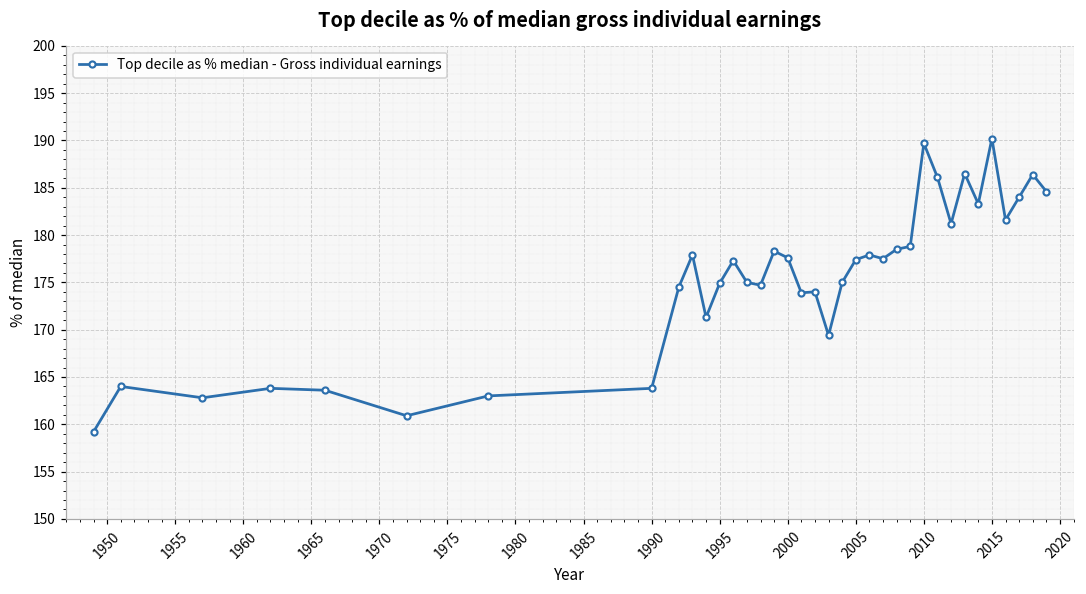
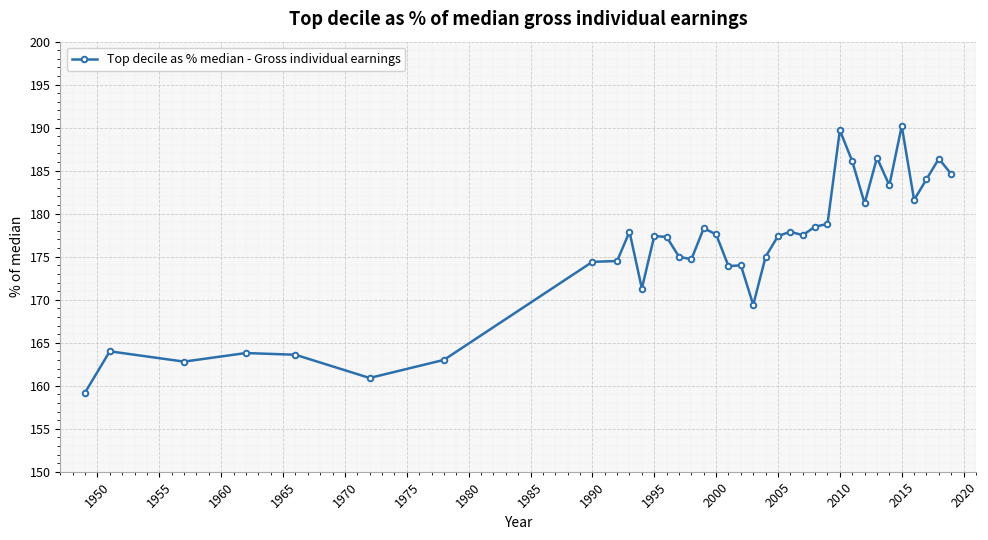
1990: 164 -> 174
1995: 175 -> 177
